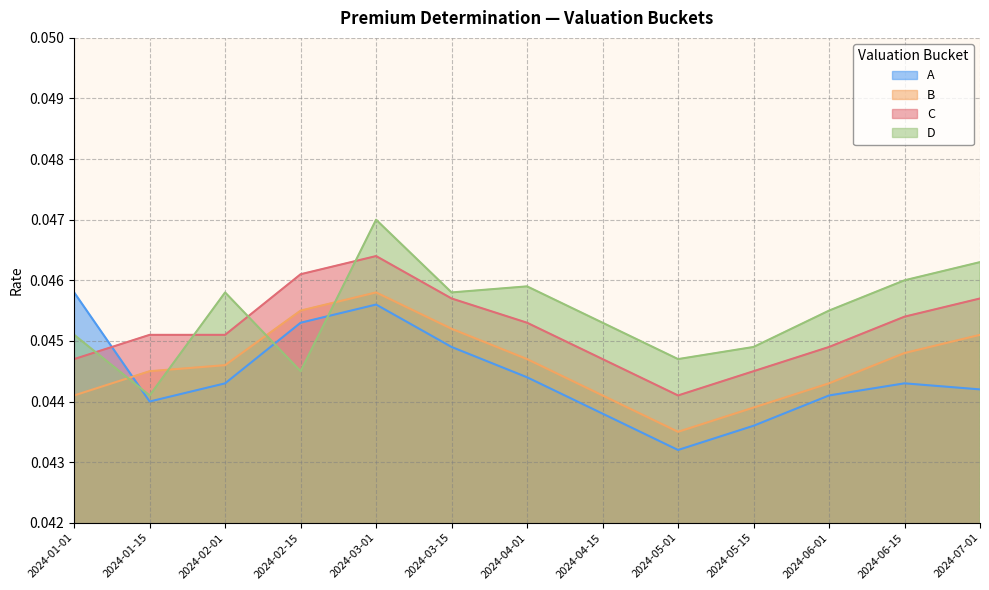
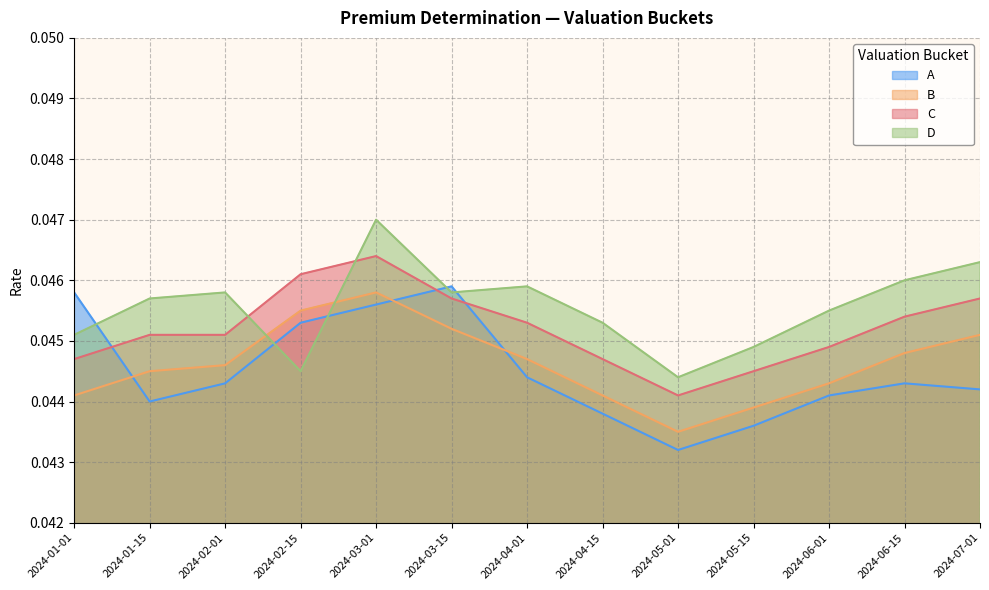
D, 2024-01-15: 0.0441 -> 0.0457
A, 2024-03-15: 0.0449 -> 0.0459
D, 2024-05-01: 0.0447 -> 0.0444
